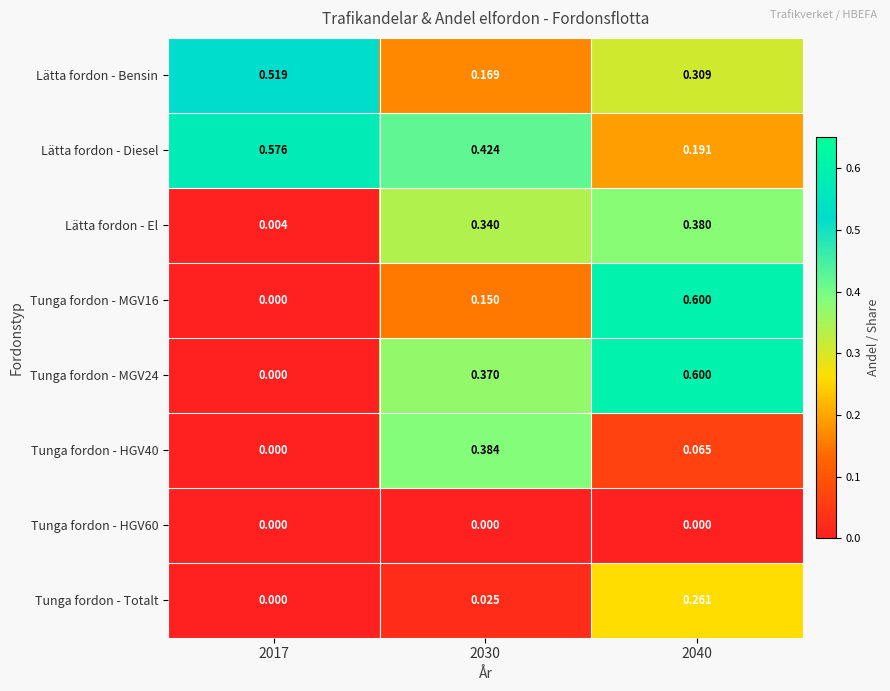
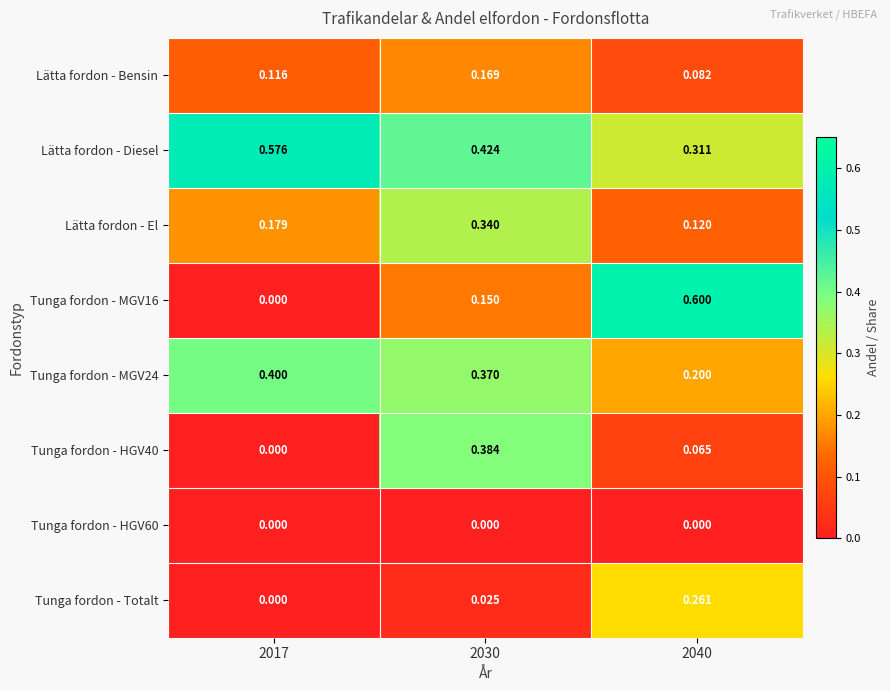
Lätta fordon - Bensin, 2017: 0.519 -> 0.116
Lätta fordon - Bensin, 2040: 0.309 -> 0.082
Lätta fordon - Diesel, 2040: 0.191 -> 0.311
Lätta fordon - El, 2017: 0.004 -> 0.179
Lätta fordon - El, 2040: 0.380 -> 0.120
Tunga fordon - MGV24, 2017: 0.000 -> 0.400
Tunga fordon - MGV24, 2040: 0.600 -> 0.200
